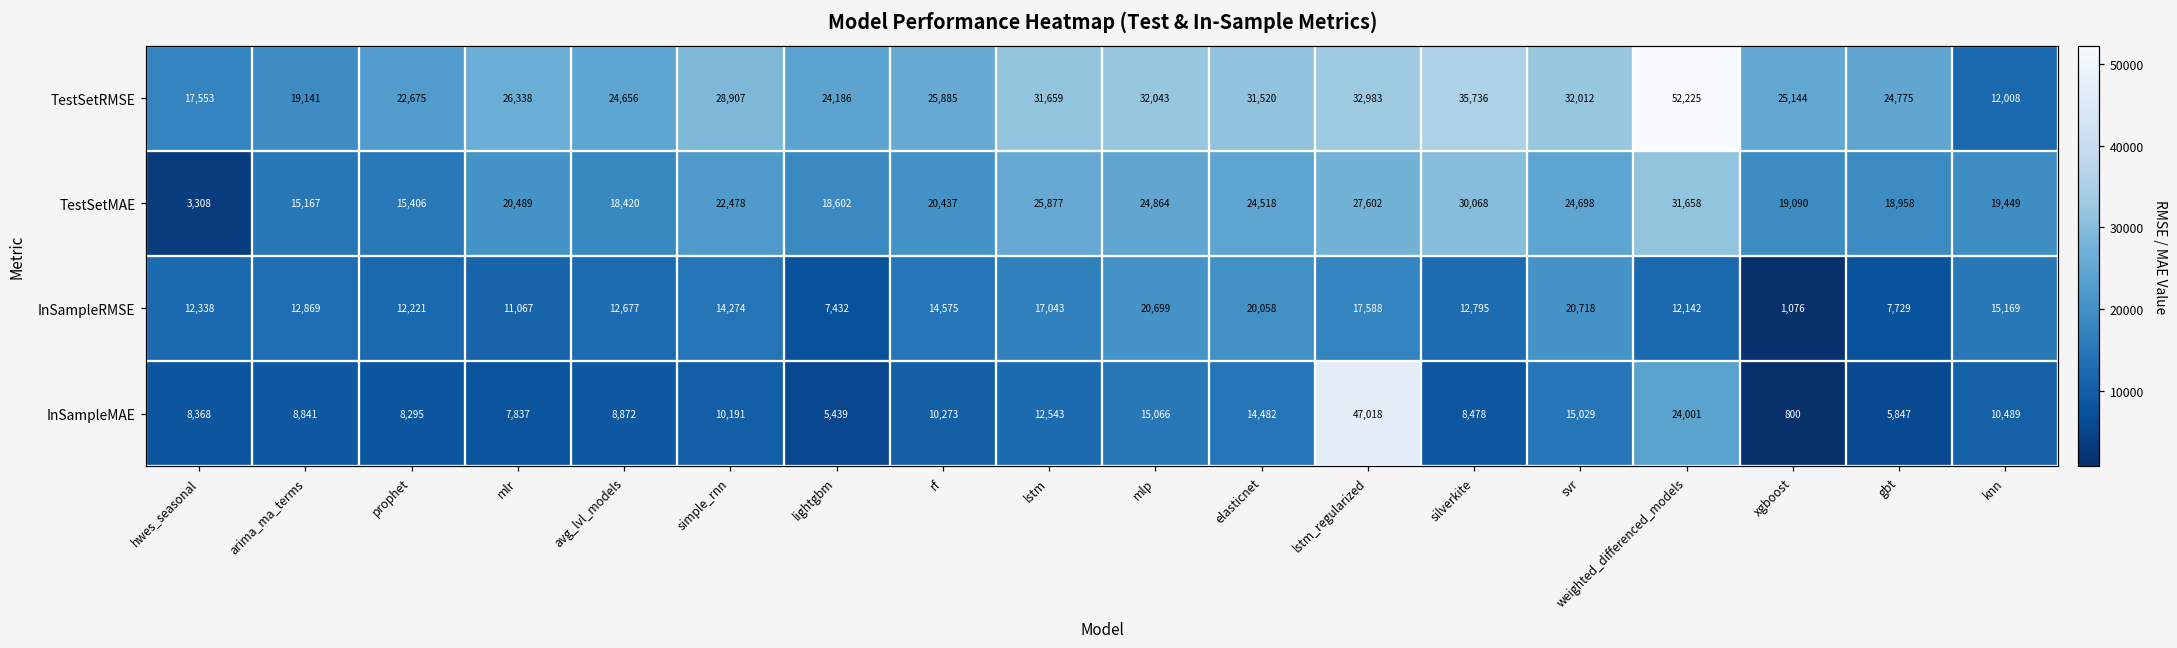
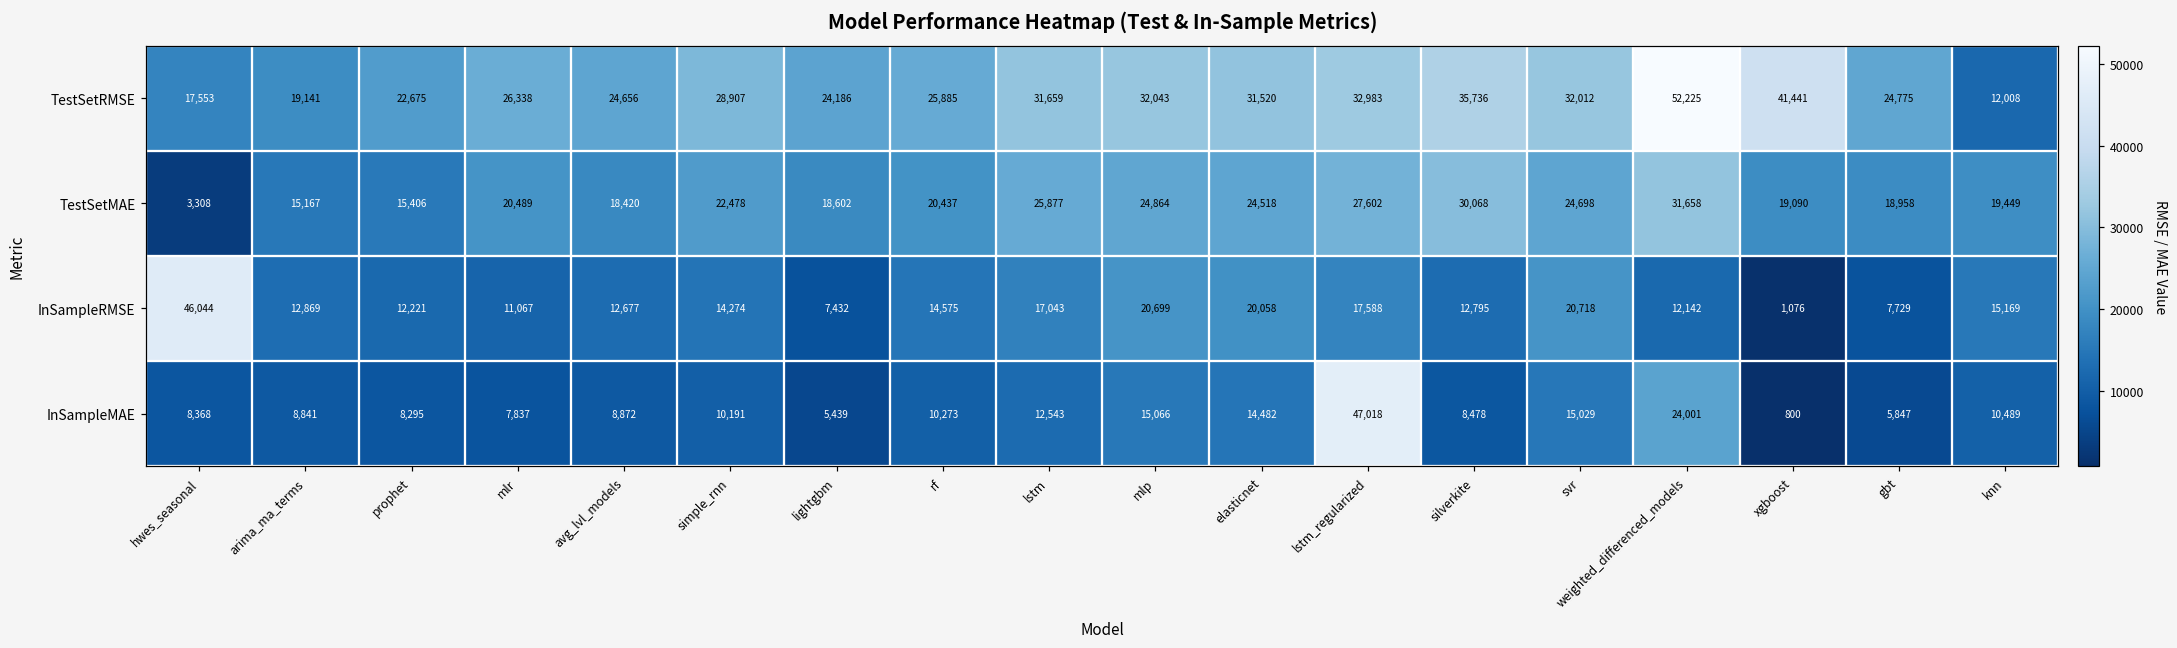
TestSetRMSE, xgboost: 25,144 -> 41,441
InSampleRMSE, hwes_seasonal: 12,338 -> 46,044
